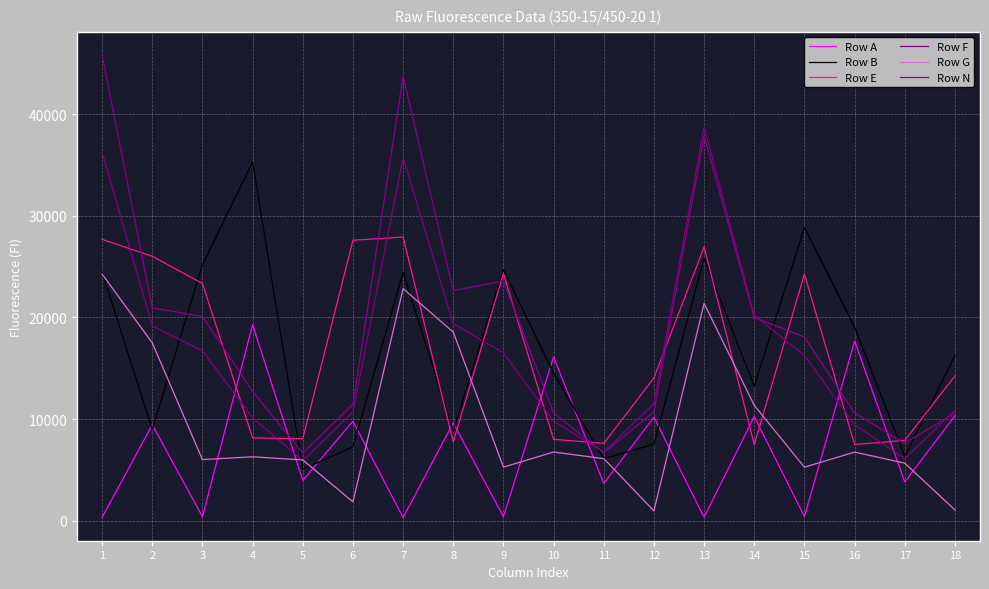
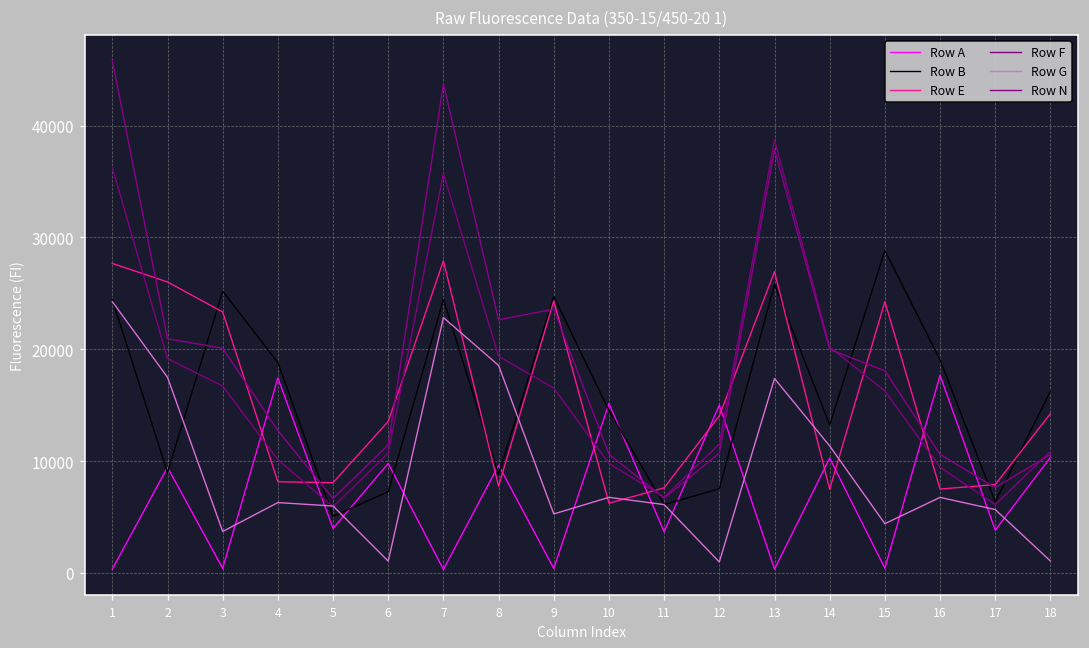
Row G, 3: 6000 -> 3700
Row A, 4: 19300 -> 17400
Row B, 4: 35300 -> 18800
Row E, 6: 27600 -> 13500
Row G, 6: 1900 -> 1000
Row A, 10: 16100 -> 15100
Row E, 10: 8000 -> 6200
Row A, 12: 10200 -> 15000
Row G, 13: 21400 -> 17400
Row G, 15: 5300 -> 4400
